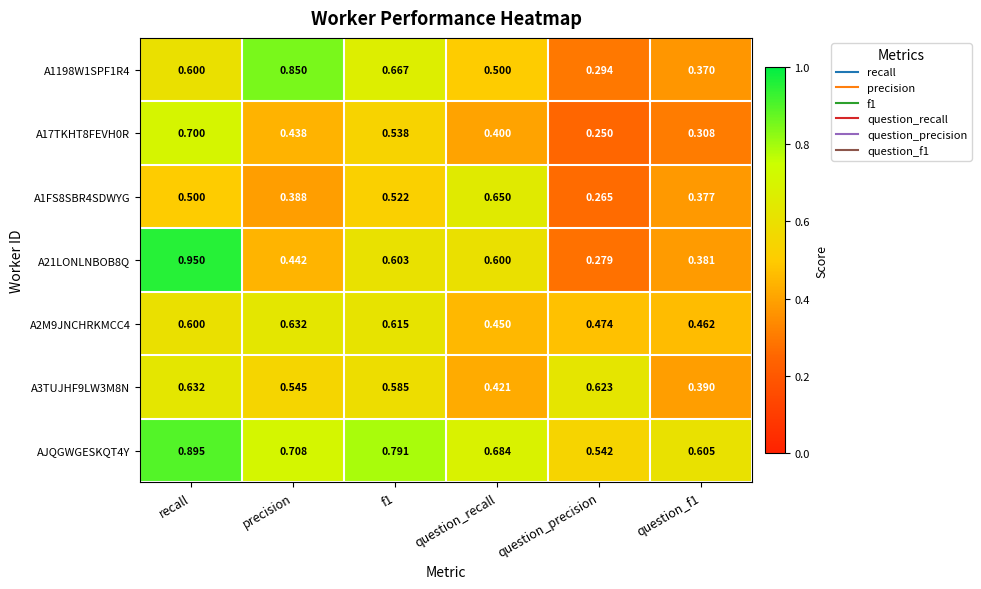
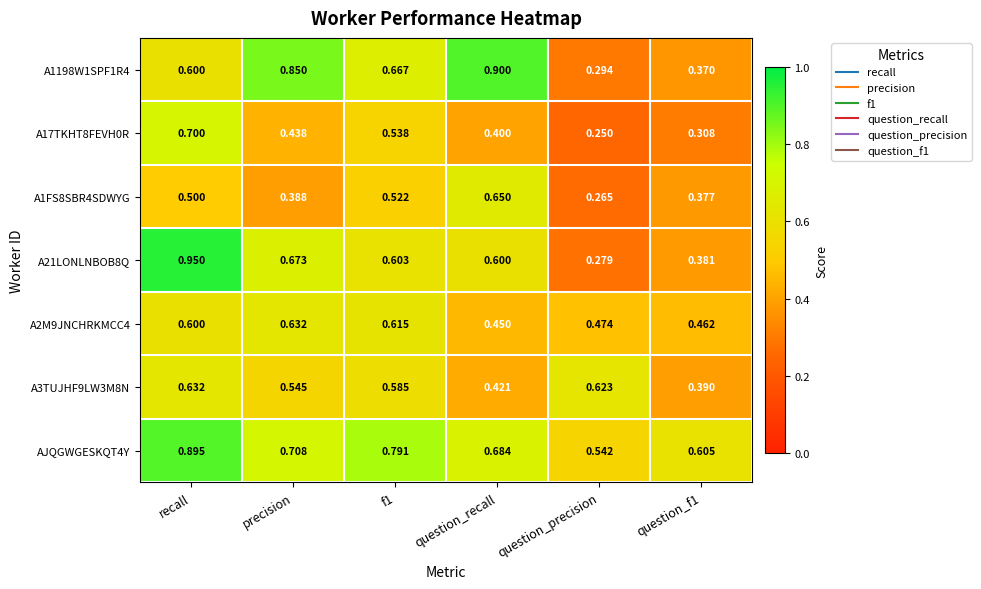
A1198W1SPF1R4, question_recall: 0.500 -> 0.900
A21LONLNBOB8Q, precision: 0.442 -> 0.673
